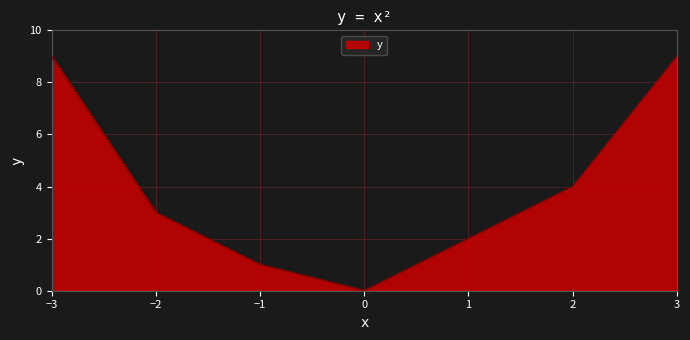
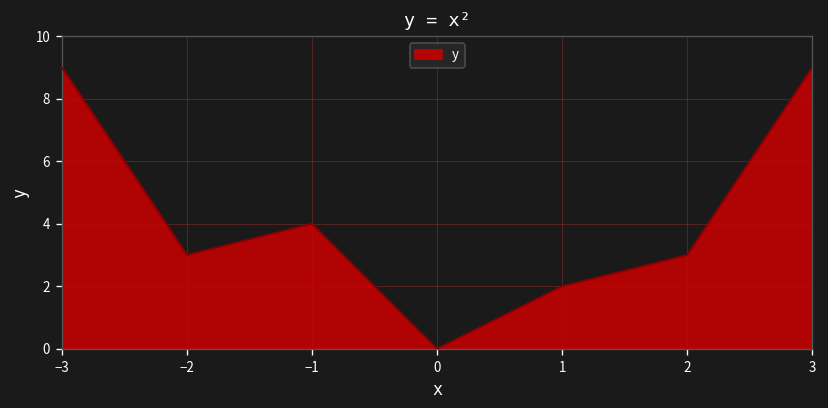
−1: 1 -> 4
2: 4 -> 3
